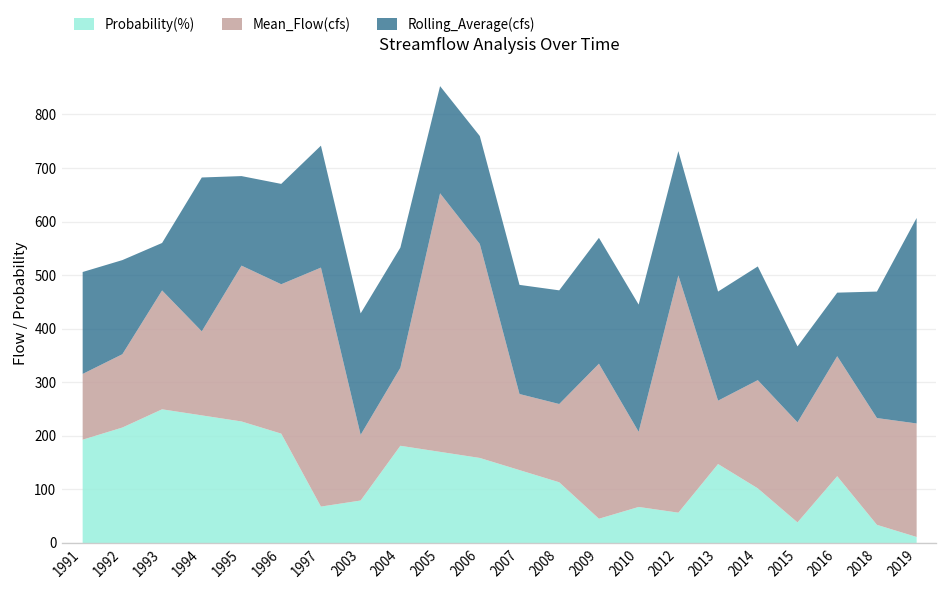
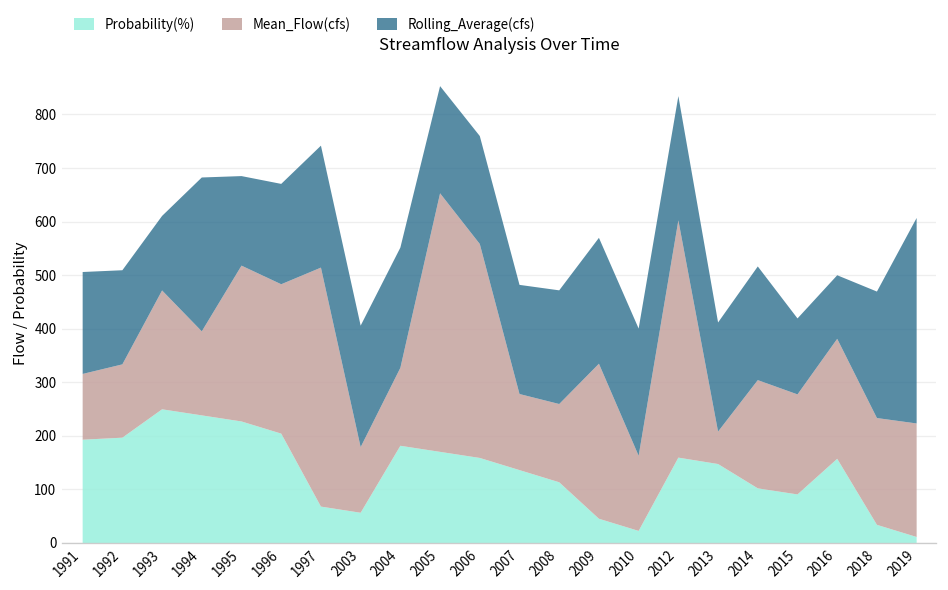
Probability(%), 1992: 220 -> 200
Rolling_Average(cfs), 1993: 90 -> 140
Probability(%), 2003: 80 -> 60
Probability(%), 2010: 70 -> 20
Probability(%), 2012: 60 -> 160
Mean_Flow(cfs), 2013: 120 -> 60
Probability(%), 2015: 40 -> 90
Probability(%), 2016: 130 -> 160
